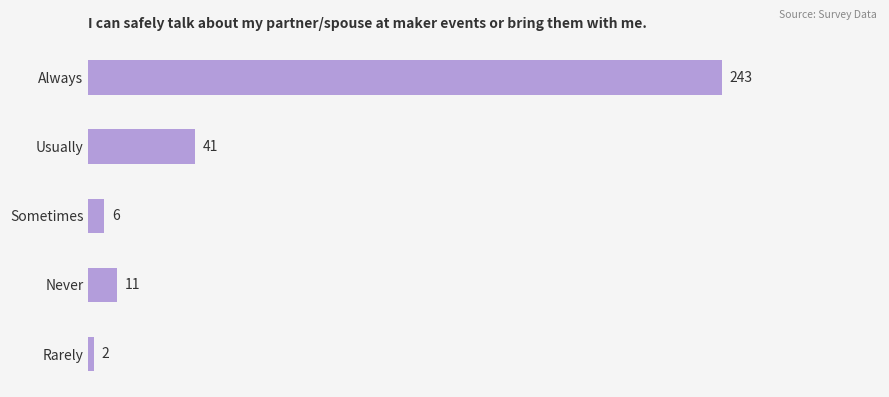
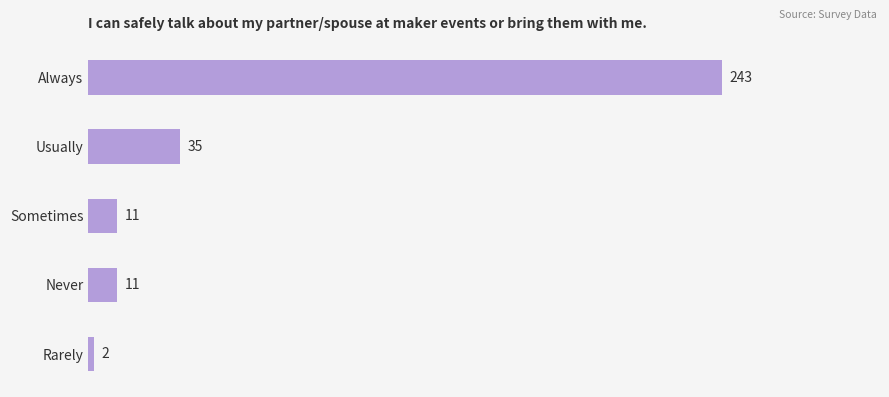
Usually: 41 -> 35
Sometimes: 6 -> 11
